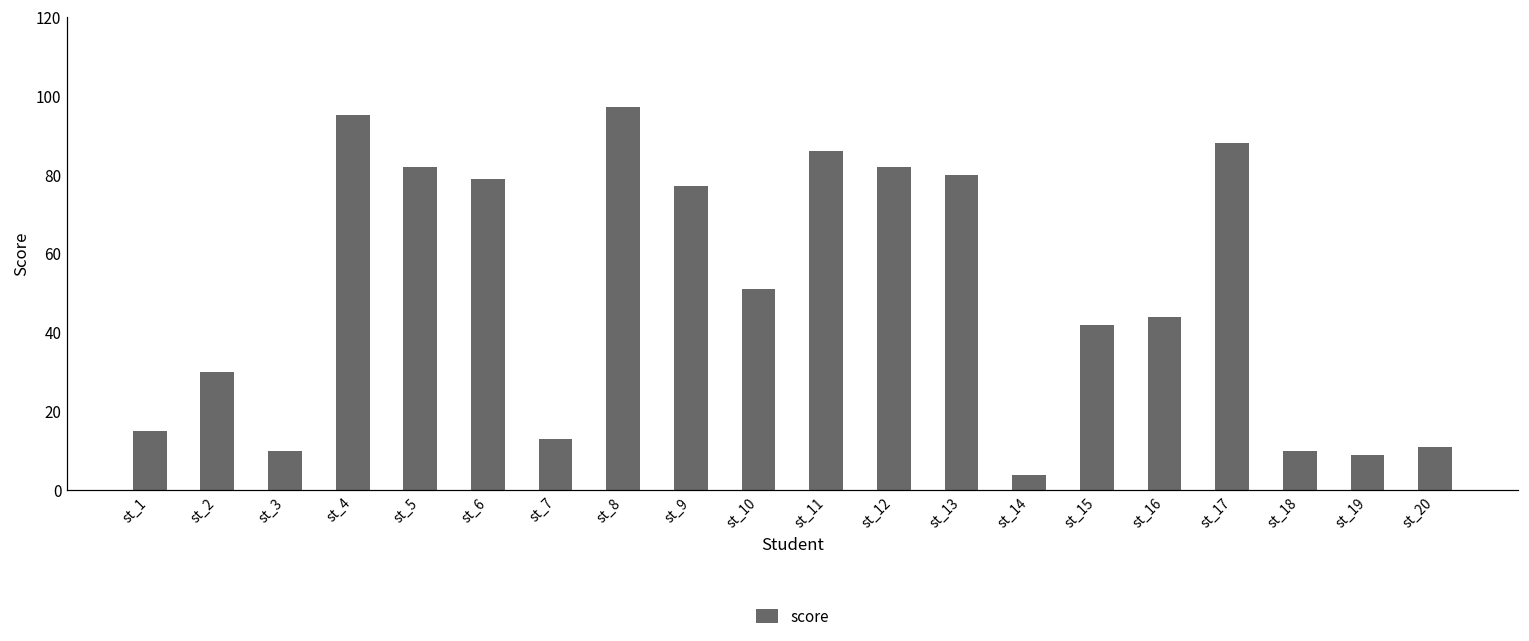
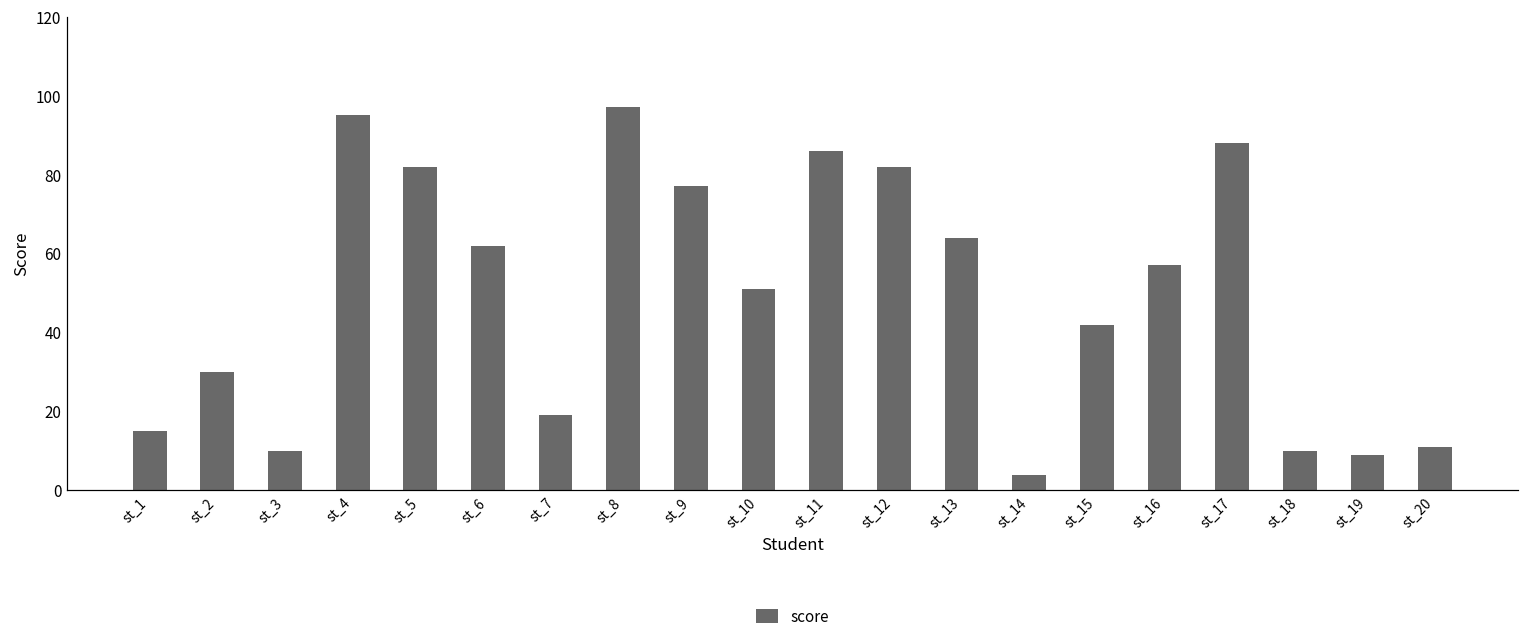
st_6: 79 -> 62
st_7: 13 -> 19
st_13: 80 -> 64
st_16: 44 -> 57
